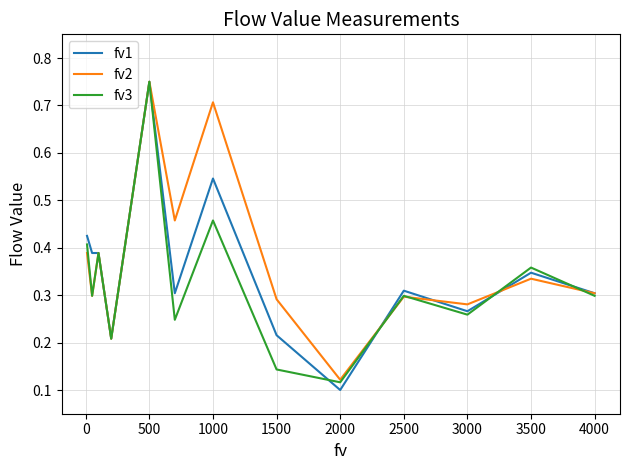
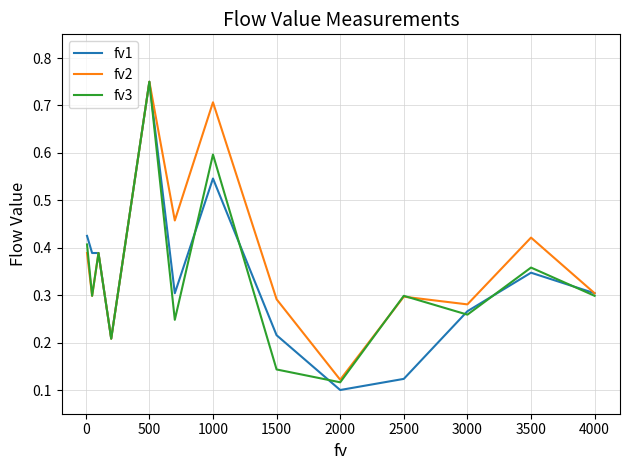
fv3, 1000: 0.46 -> 0.60
fv1, 2500: 0.31 -> 0.12
fv2, 3500: 0.33 -> 0.42
